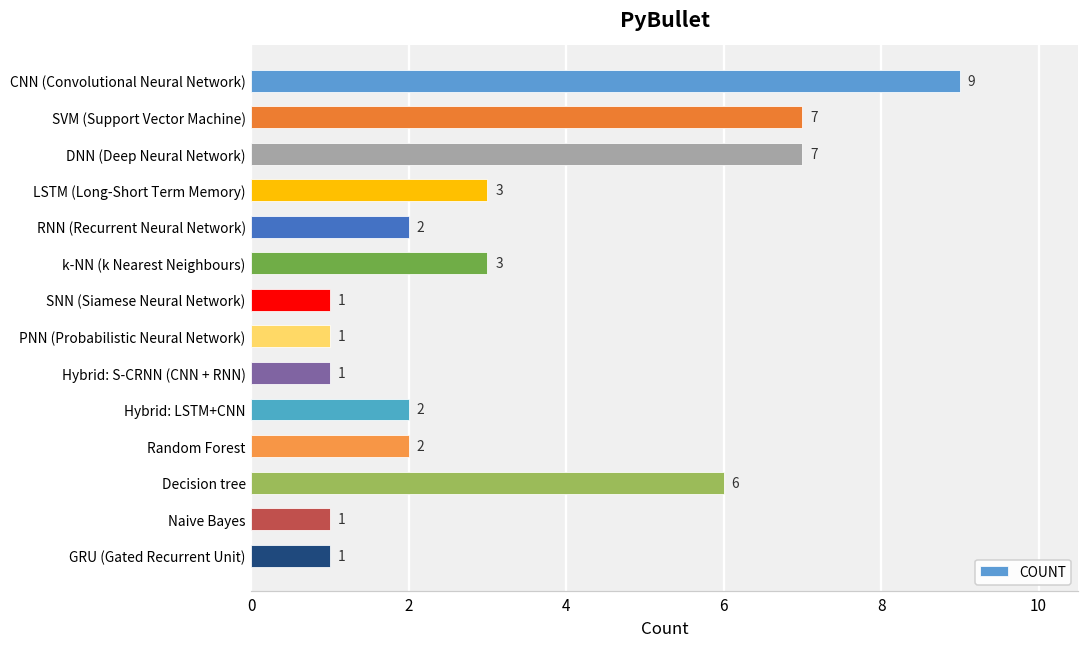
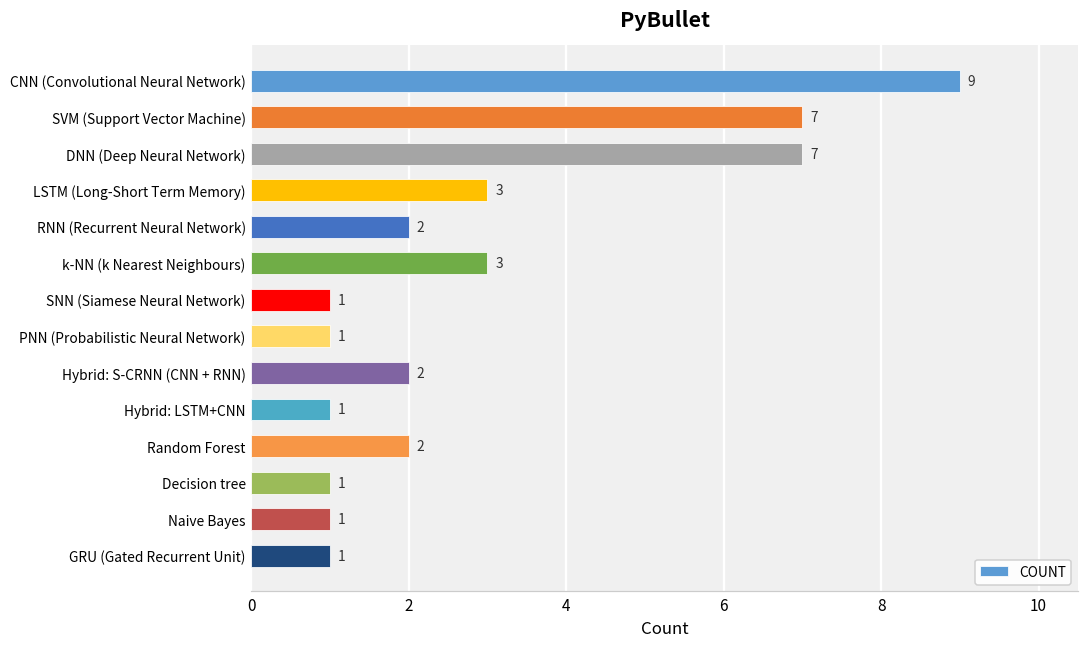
Hybrid: S-CRNN (CNN + RNN): 1 -> 2
Hybrid: LSTM+CNN: 2 -> 1
Decision tree: 6 -> 1
